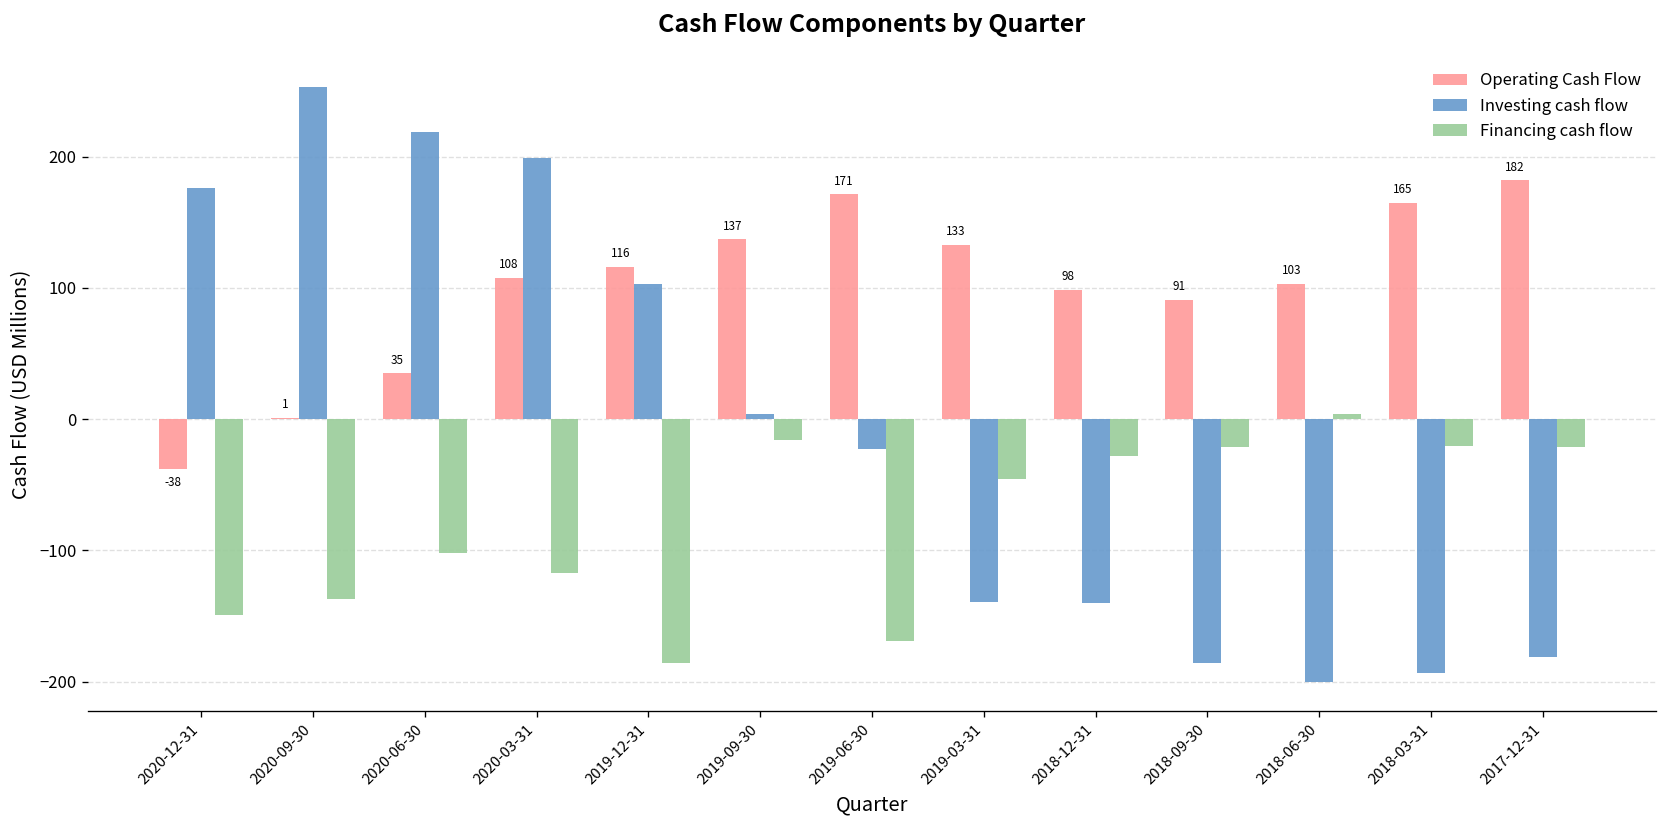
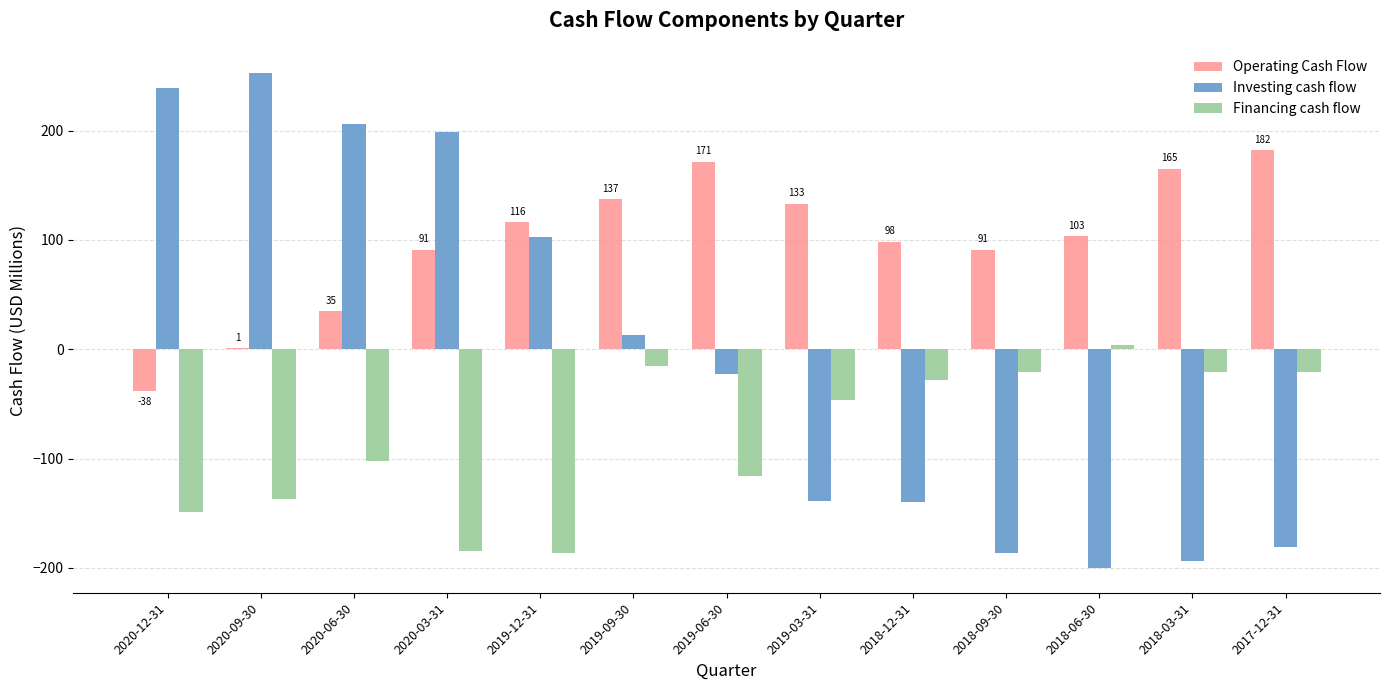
Investing cash flow, 2020-12-31: 176 -> 239
Investing cash flow, 2020-06-30: 219 -> 206
Operating Cash Flow, 2020-03-31: 108 -> 91
Financing cash flow, 2020-03-31: -117 -> -184
Investing cash flow, 2019-09-30: 4 -> 13
Financing cash flow, 2019-06-30: -169 -> -116
